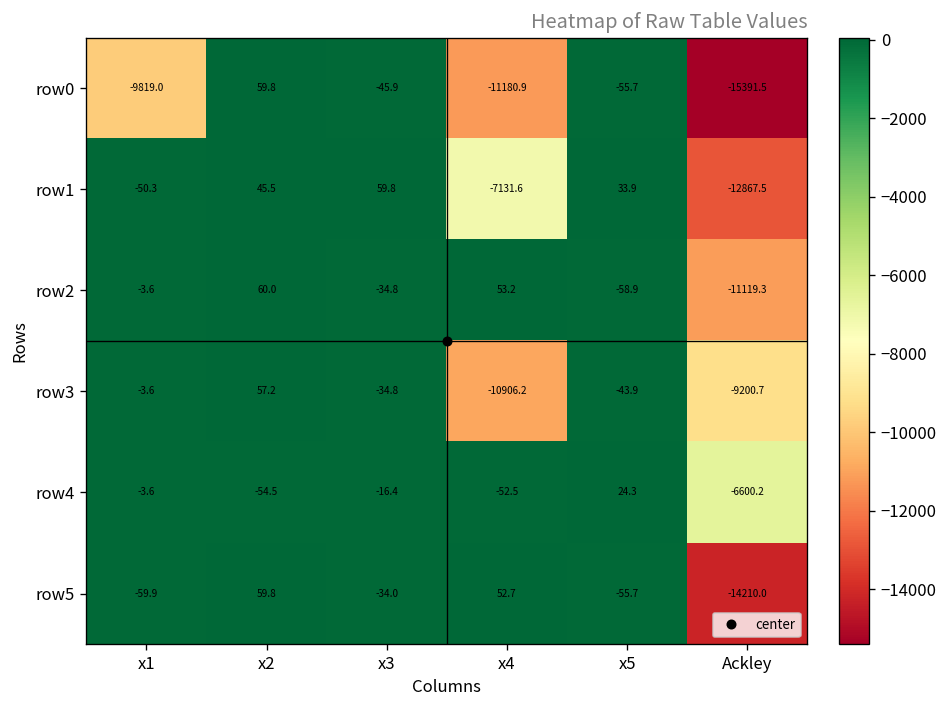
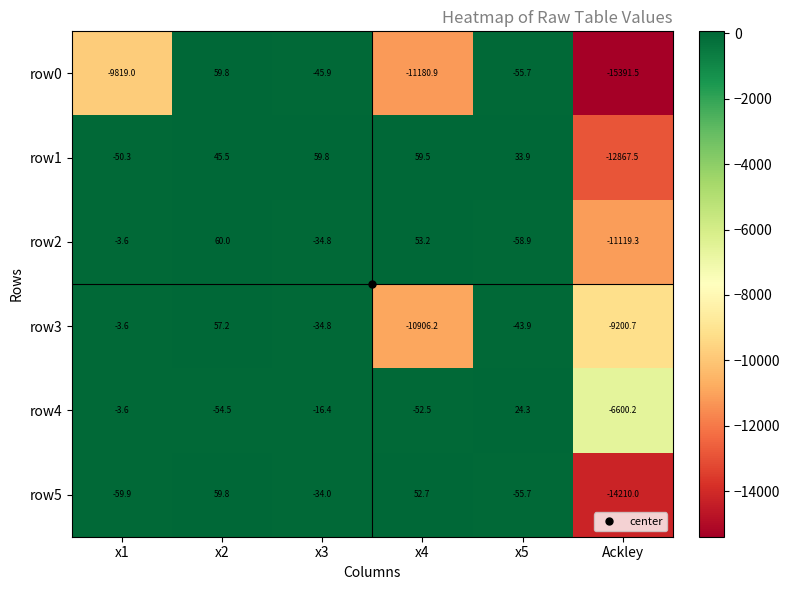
row1, x4: -7131.6 -> 59.5
